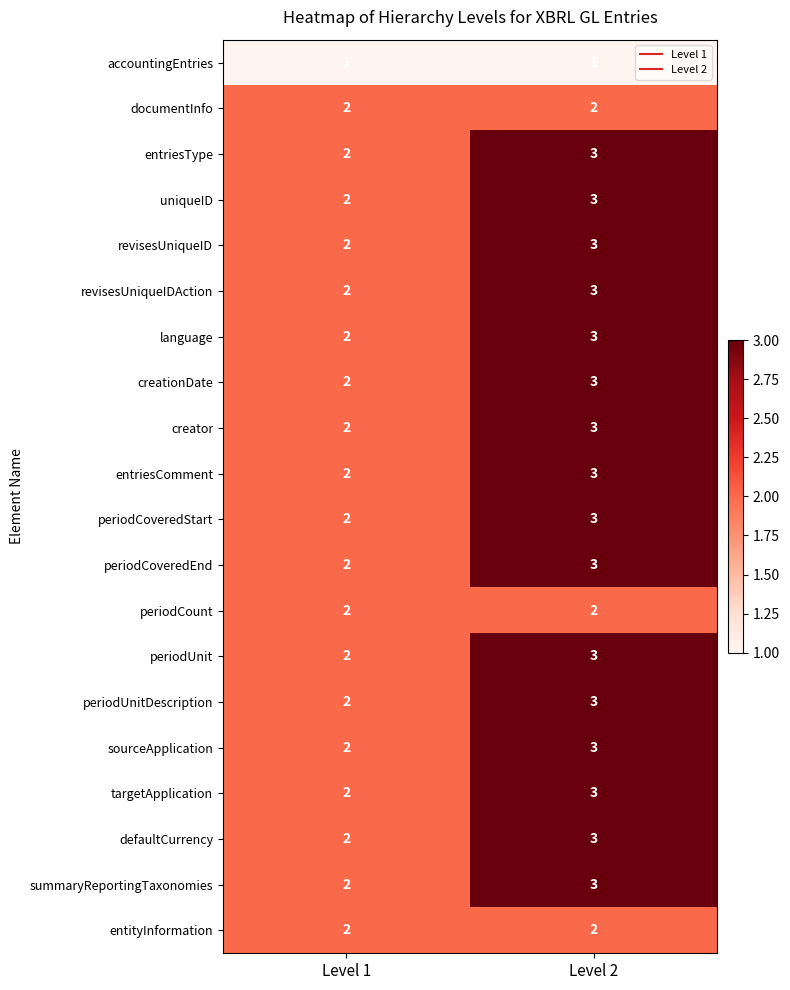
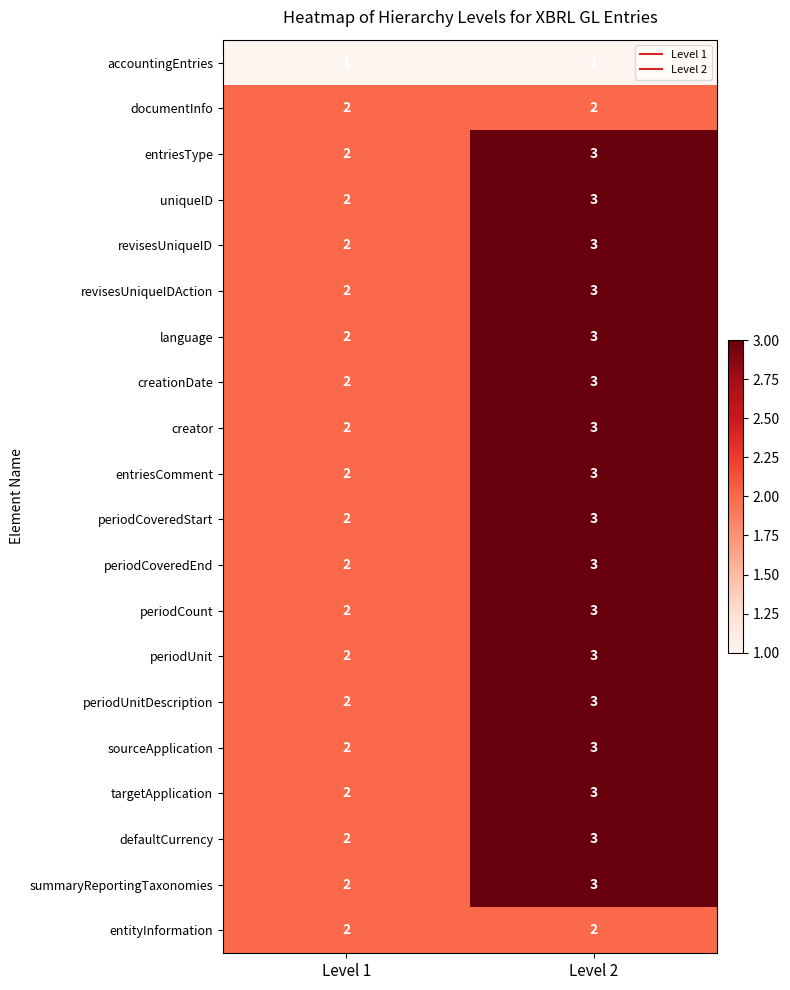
periodCount, Level 2: 2 -> 3
